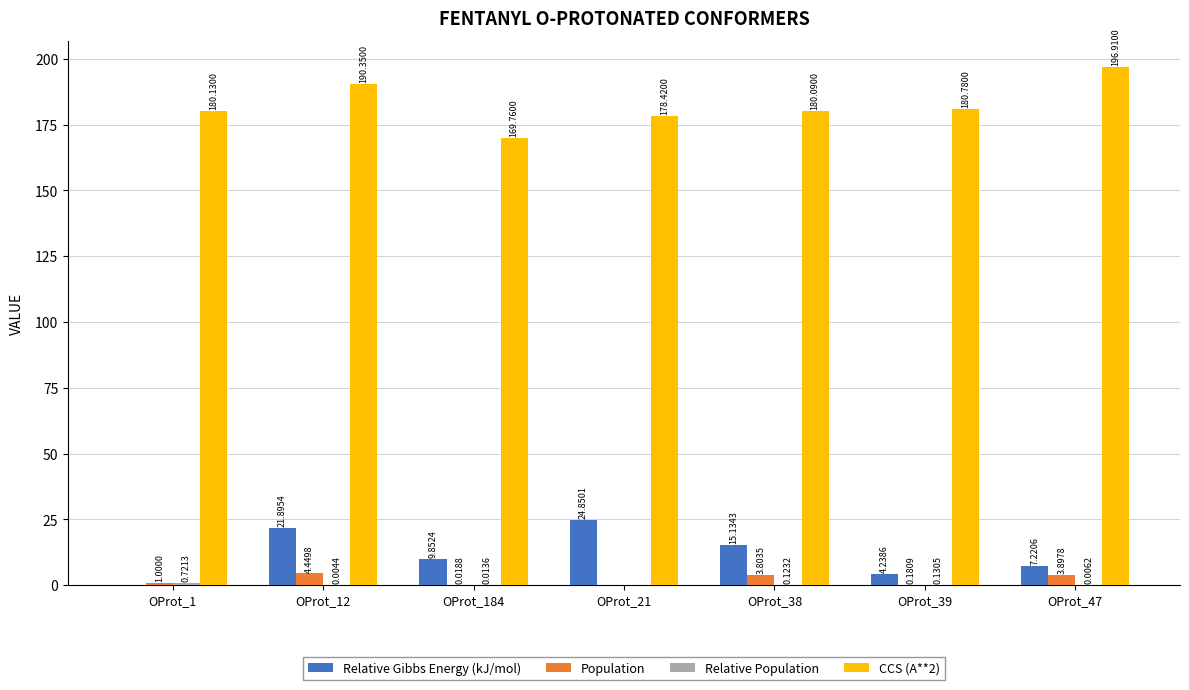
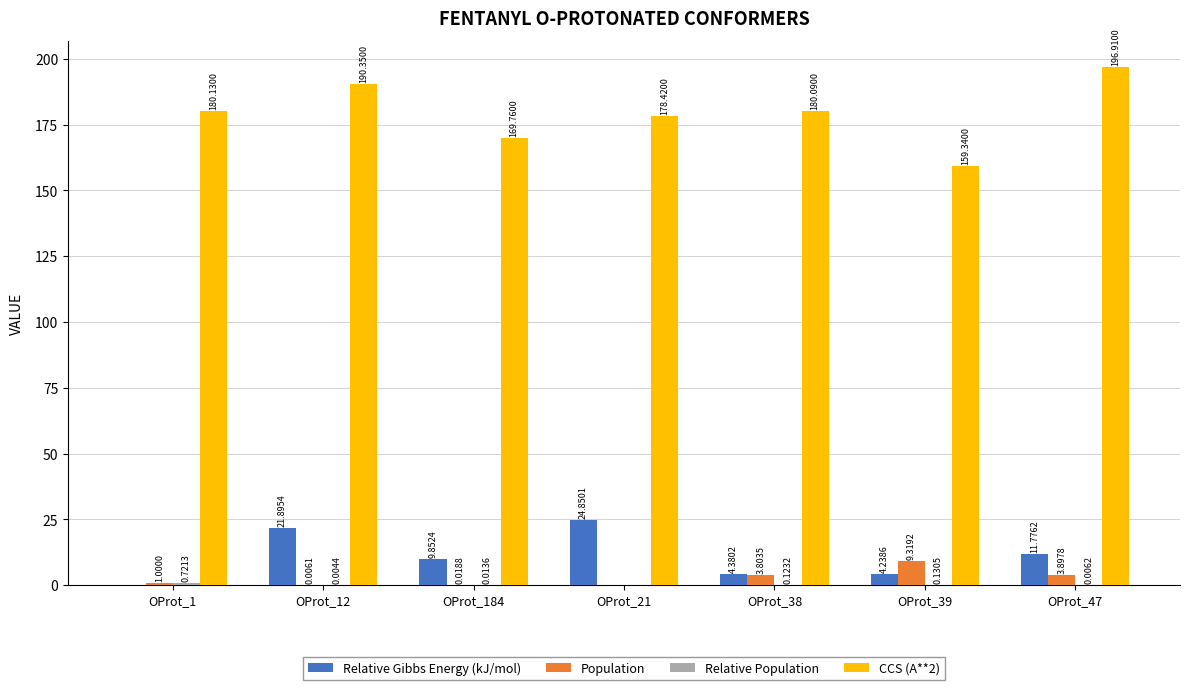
Population, OProt_12: 4.4498 -> 0.0061
Relative Gibbs Energy (kJ/mol), OProt_38: 15.1343 -> 4.3802
Population, OProt_39: 0.1809 -> 9.3192
CCS (A**2), OProt_39: 180.7800 -> 159.3400
Relative Gibbs Energy (kJ/mol), OProt_47: 7.2206 -> 11.7762
